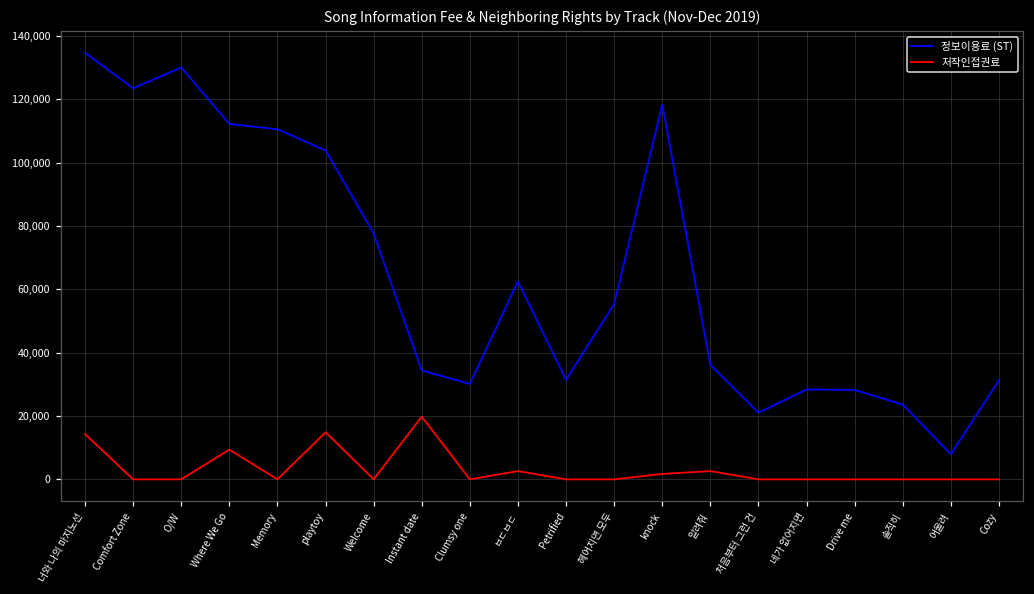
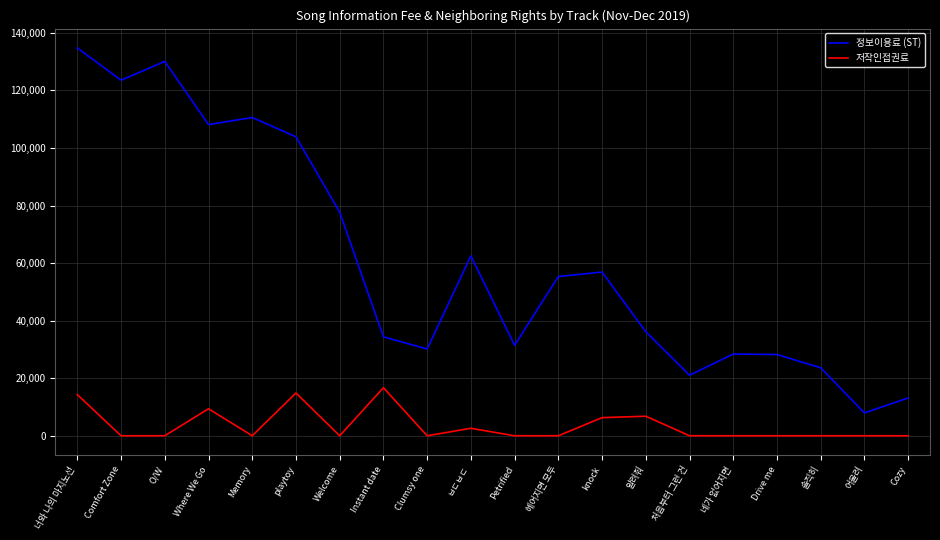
정보이용료 (ST), Where We Go: 112,000 -> 108,000
저작인접권료, Instant date: 20,000 -> 17,000
정보이용료 (ST), knock: 118,000 -> 57,000
저작인접권료, knock: 2,000 -> 6,000
저작인접권료, 알려줘: 3,000 -> 7,000
정보이용료 (ST), Cozy: 31,000 -> 13,000
